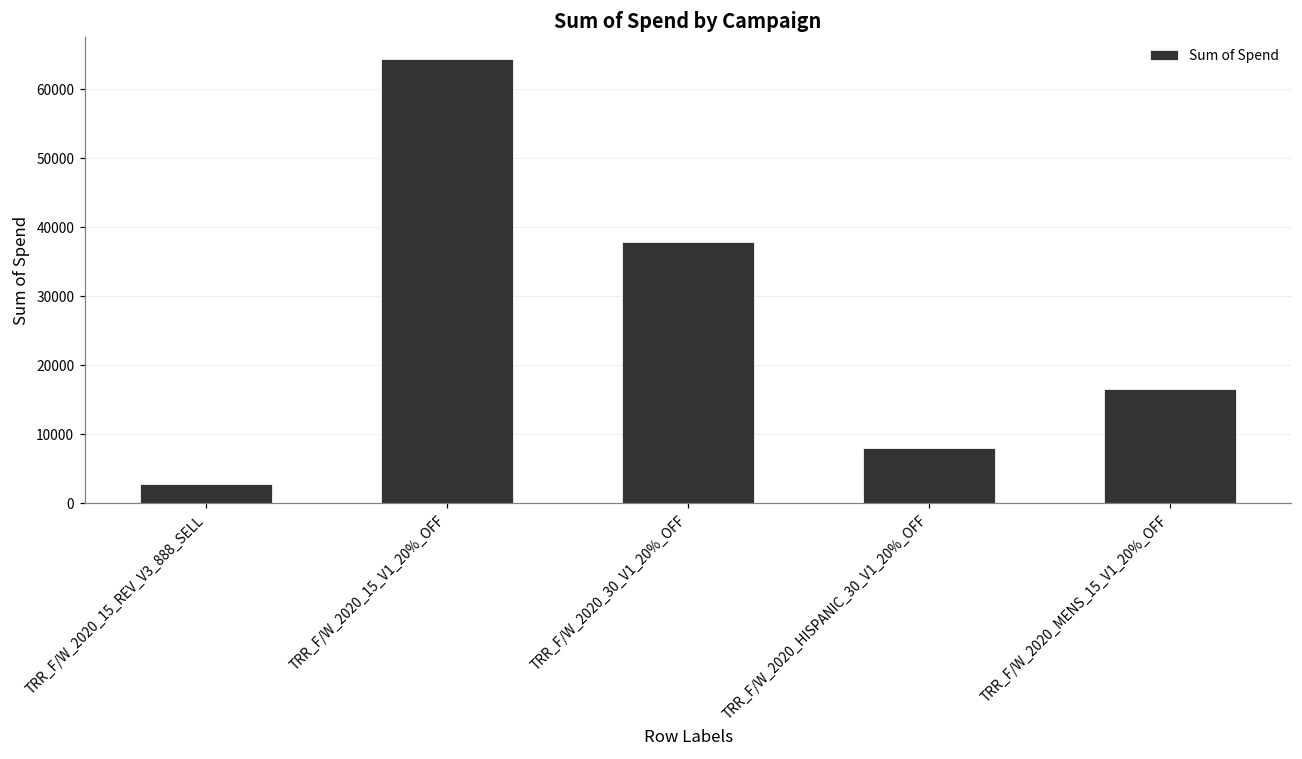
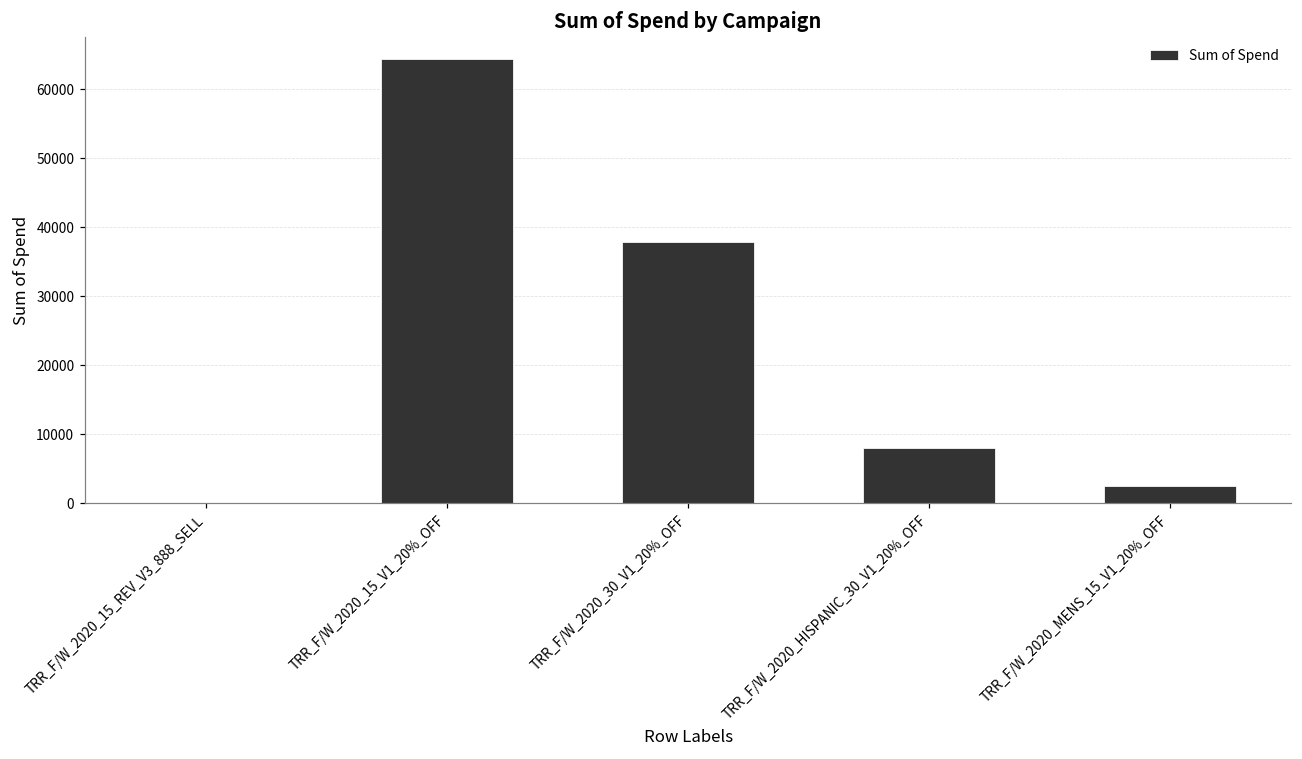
TRR_F/W_2020_15_REV_V3_888_SELL: 3000 -> 0
TRR_F/W_2020_MENS_15_V1_20%_OFF: 17000 -> 3000
